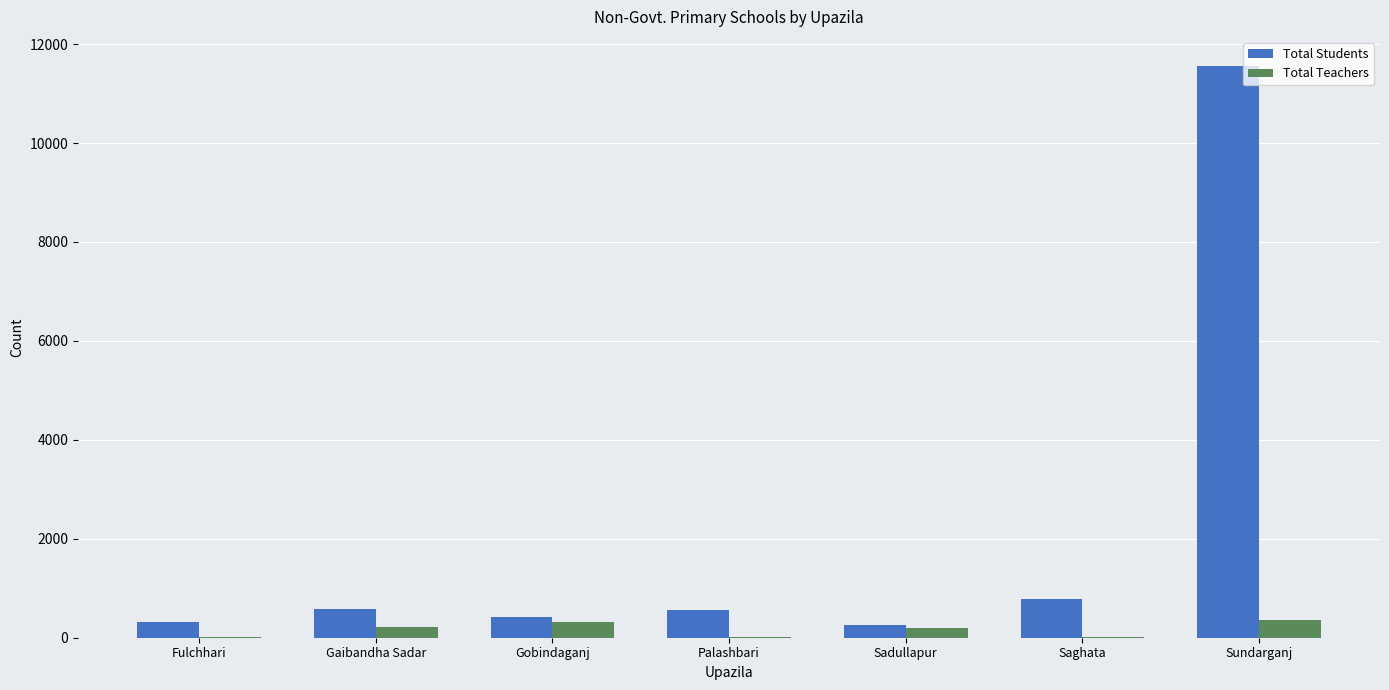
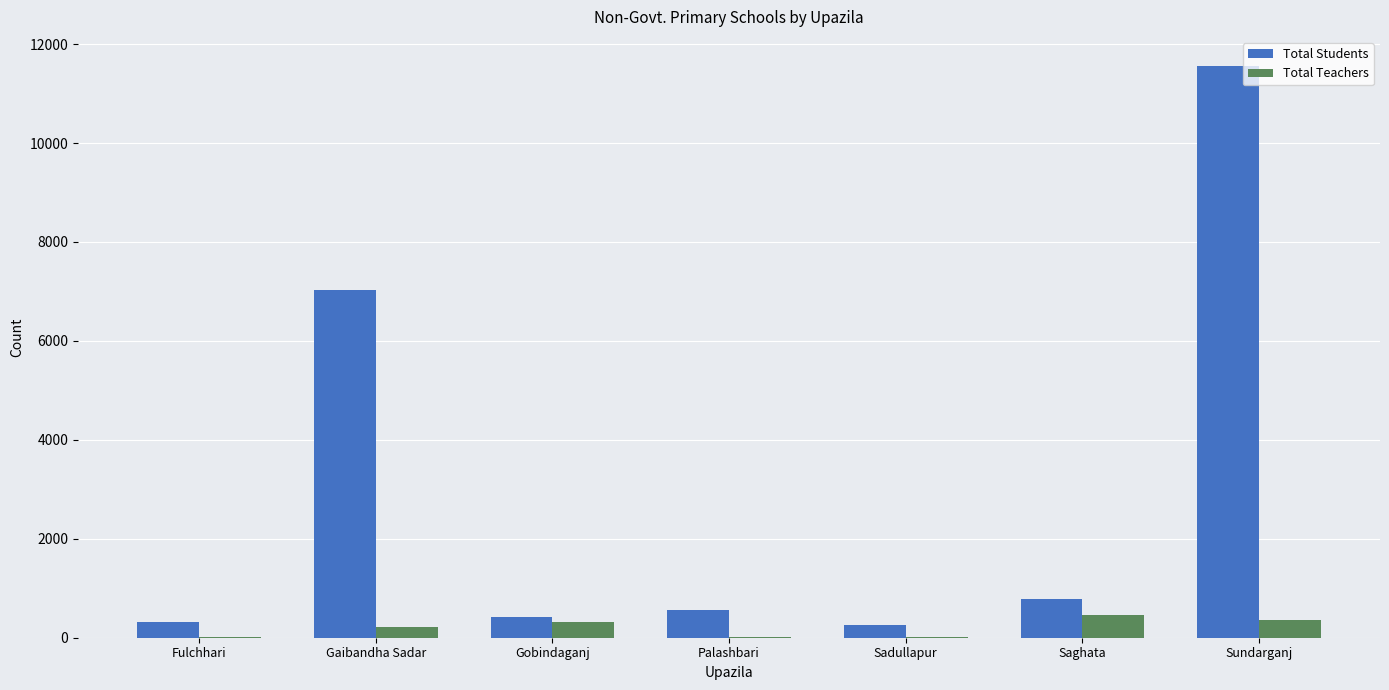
Total Students, Gaibandha Sadar: 600 -> 7000
Total Teachers, Sadullapur: 200 -> 0
Total Teachers, Saghata: 0 -> 500
